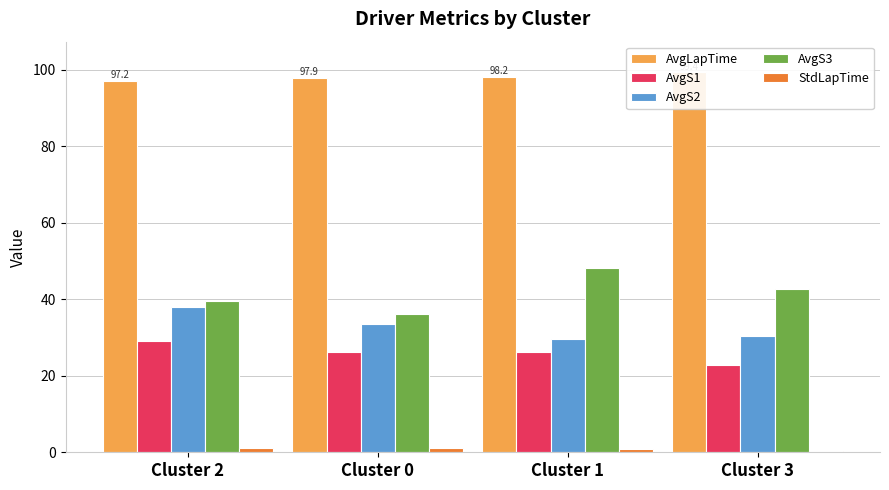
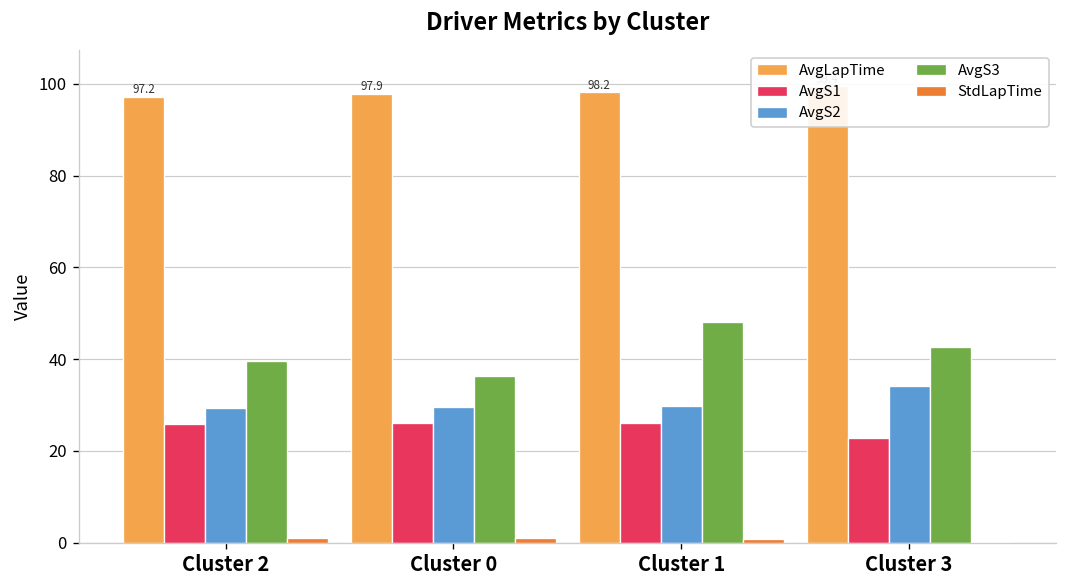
AvgS1, Cluster 2: 29 -> 26
AvgS2, Cluster 2: 38 -> 29
AvgS2, Cluster 0: 33 -> 30
AvgS2, Cluster 3: 30 -> 34
